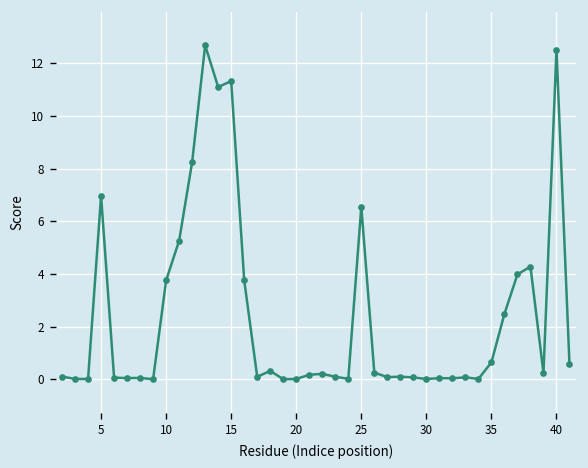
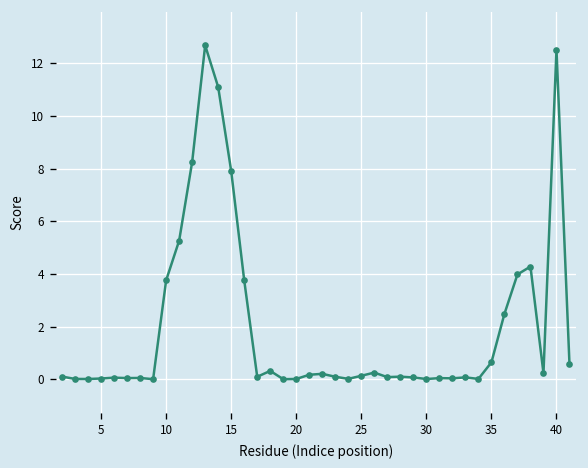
5: 7.0 -> 0.0
15: 11.3 -> 7.9
25: 6.6 -> 0.1
